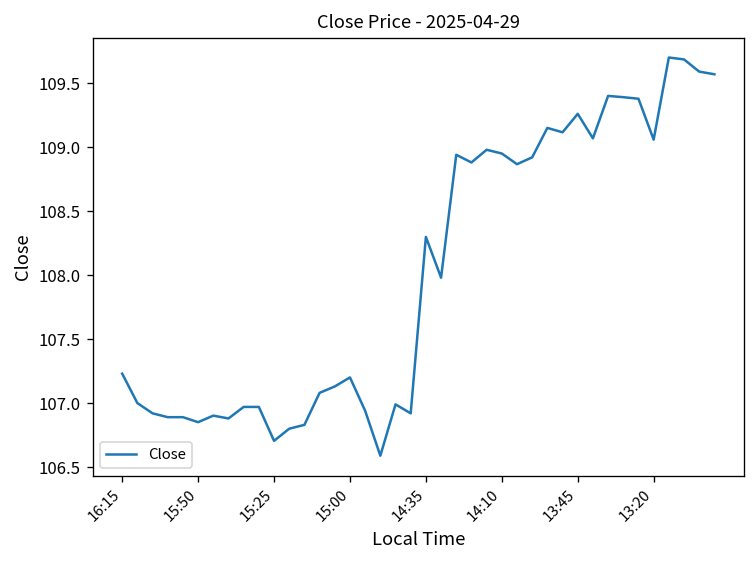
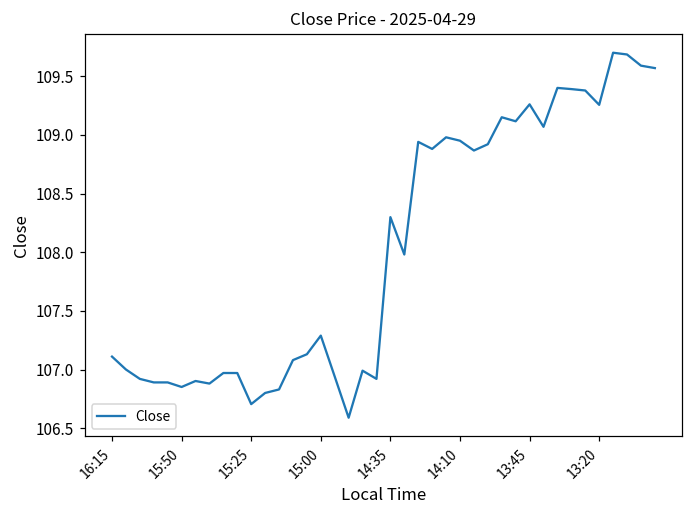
16:15: 107.23 -> 107.11
15:00: 107.20 -> 107.29
13:20: 109.06 -> 109.26
